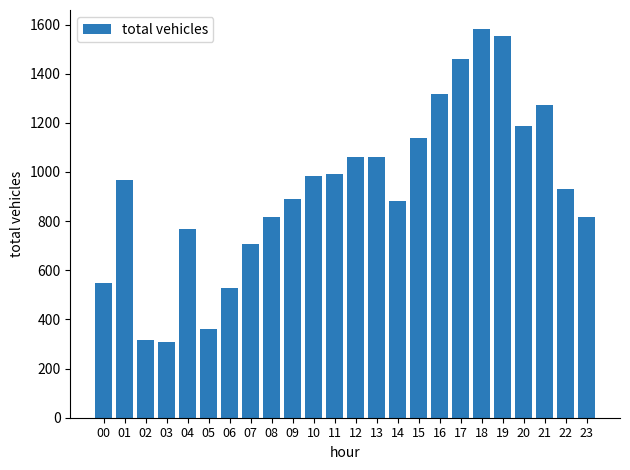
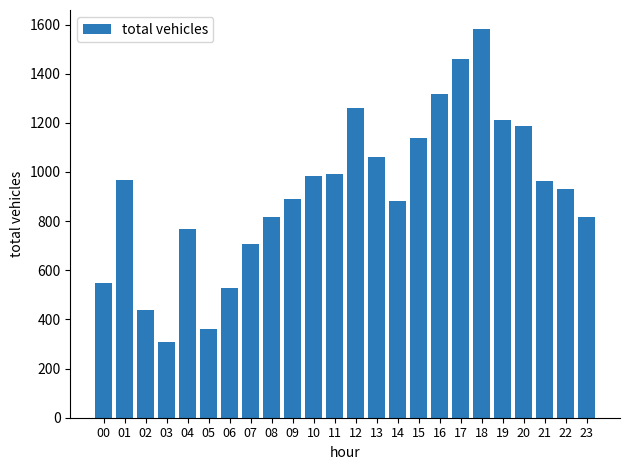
02: 320 -> 440
12: 1060 -> 1260
19: 1550 -> 1210
21: 1270 -> 960
